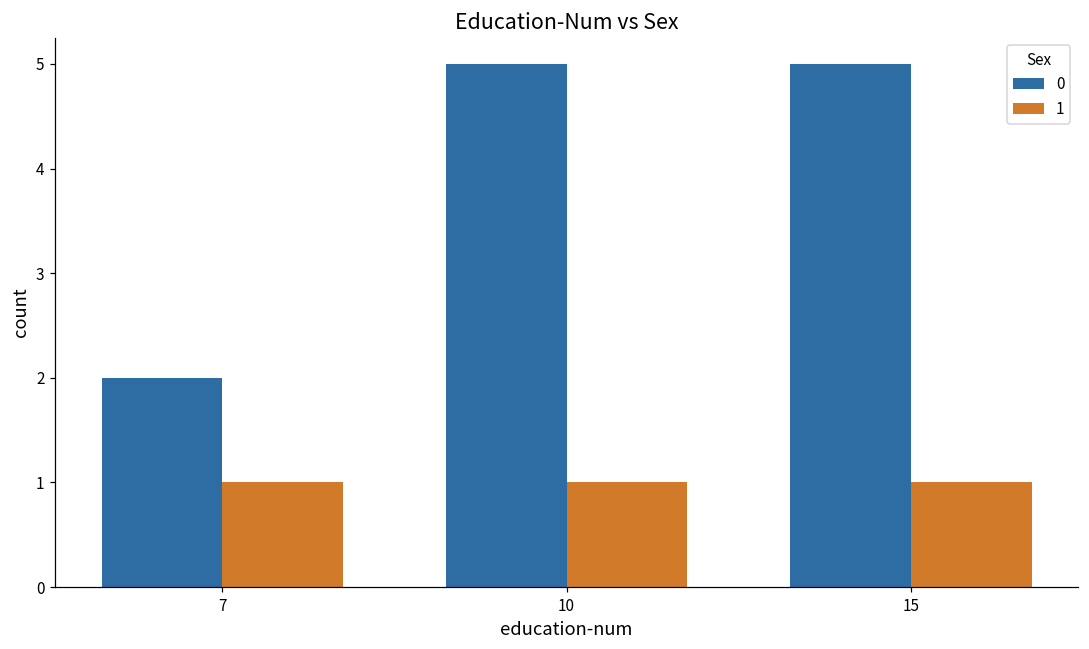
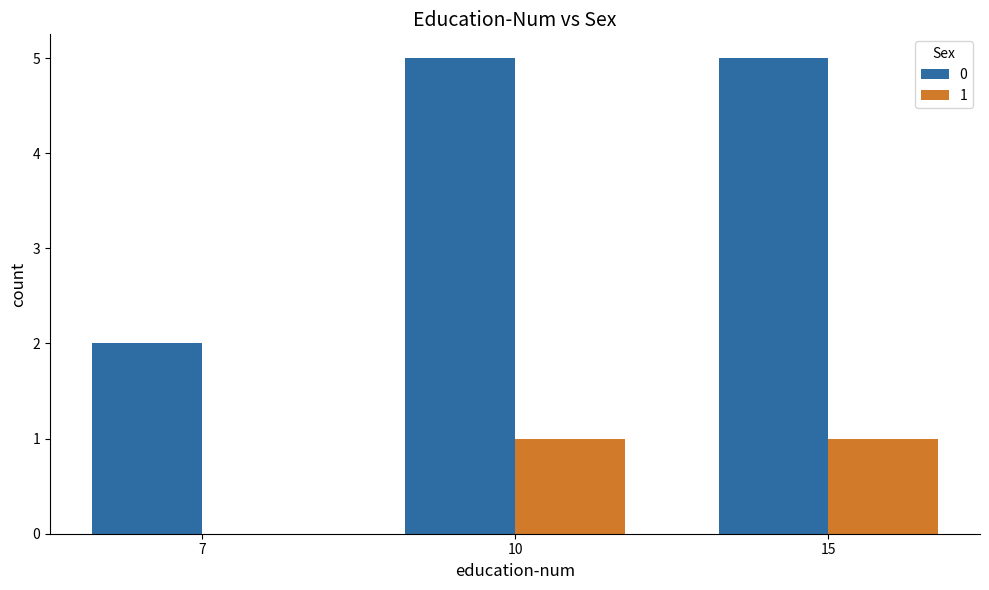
1, 7: 1 -> 0
